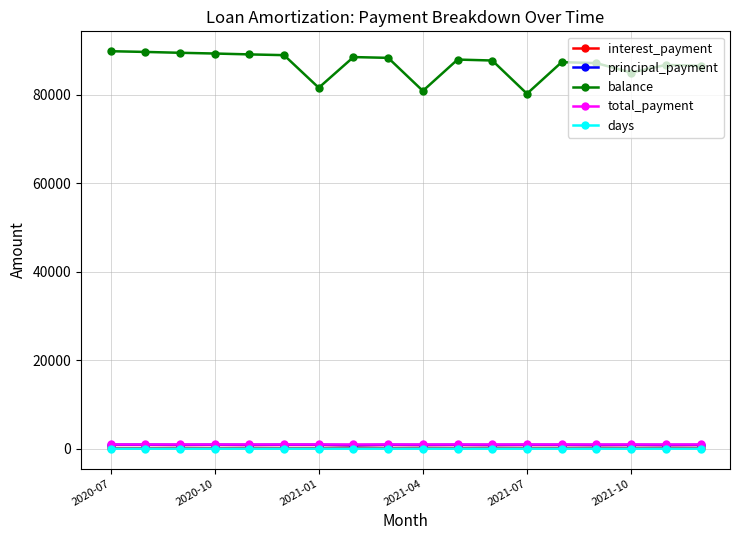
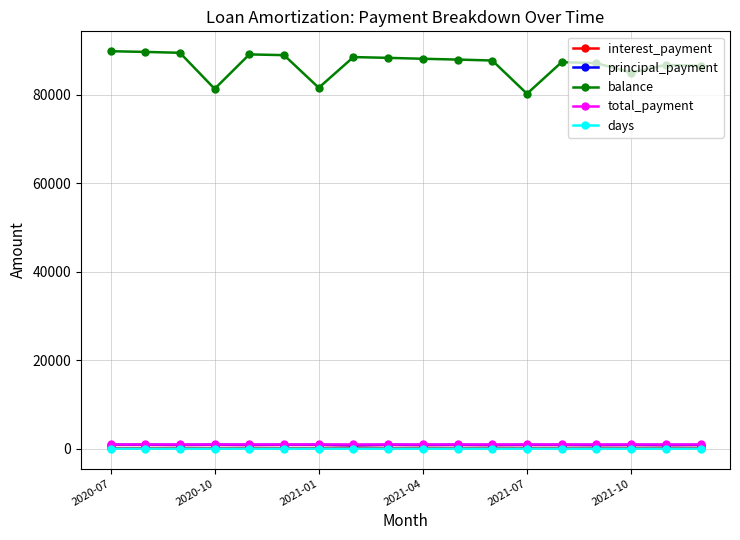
balance, 2020-10: 89000 -> 81000
balance, 2021-04: 81000 -> 88000
